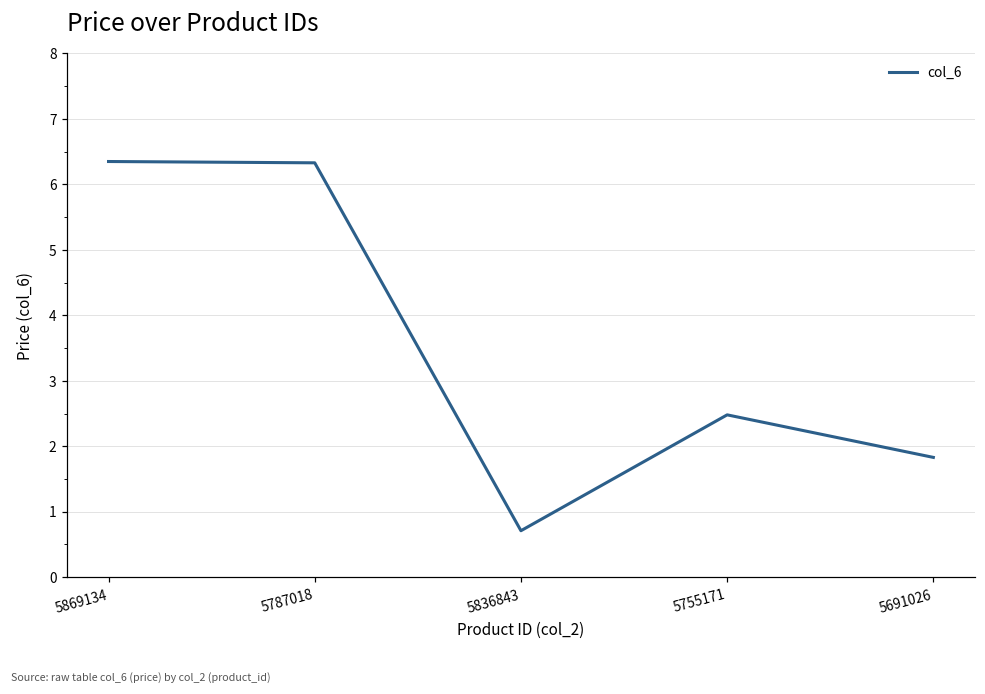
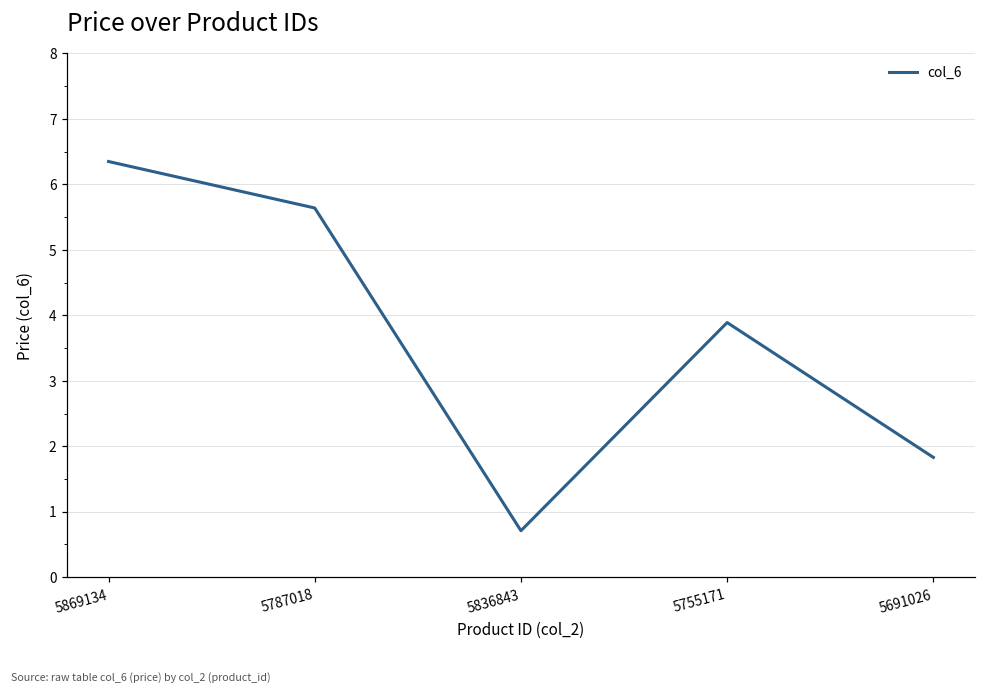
5787018: 6.3 -> 5.6
5755171: 2.5 -> 3.9
